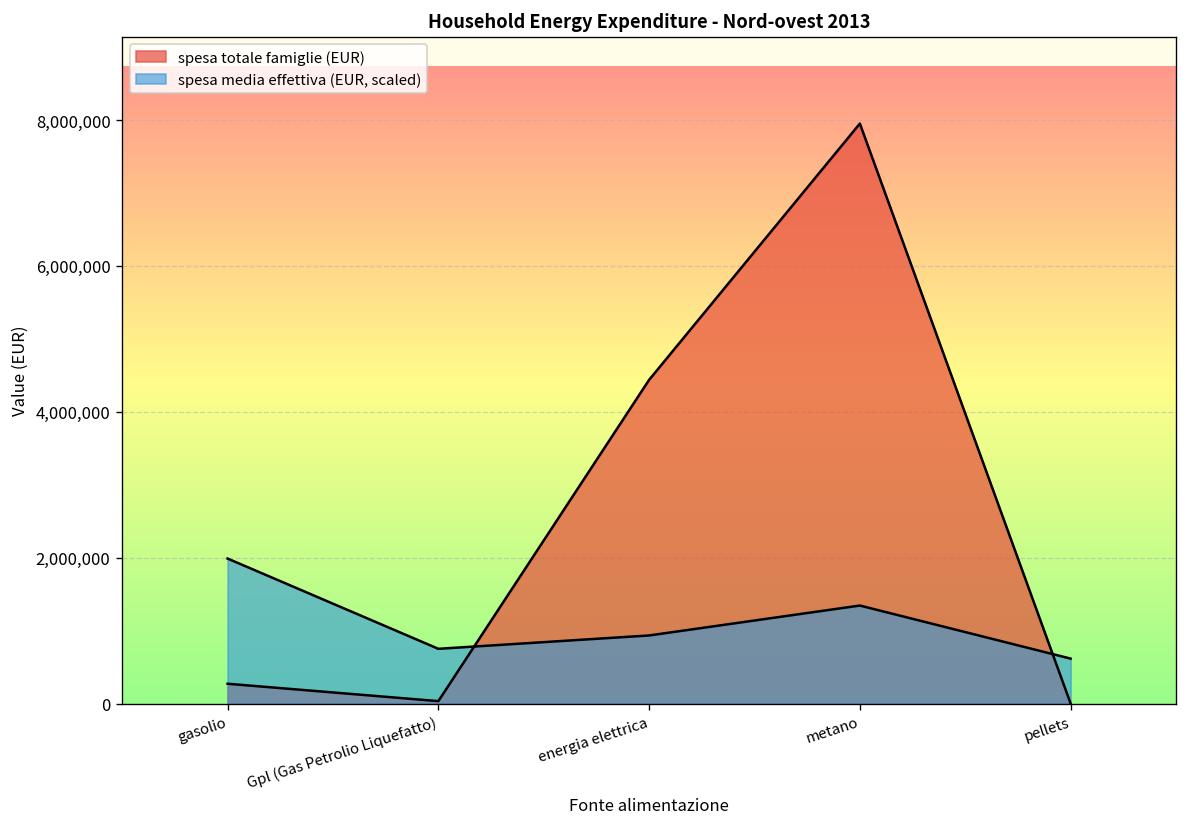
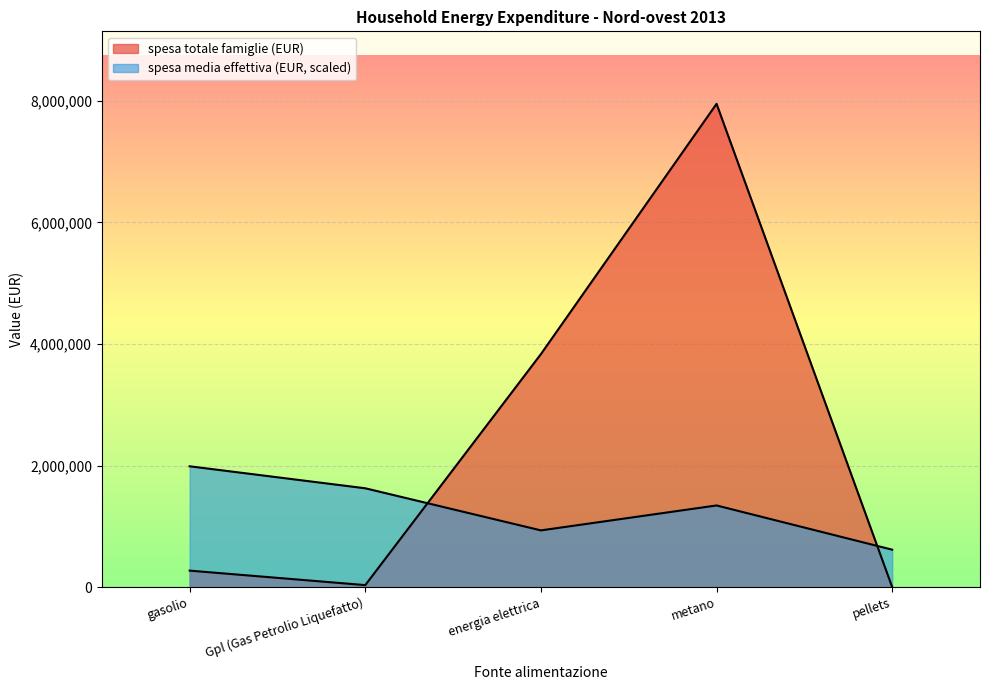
spesa media effettiva (EUR, scaled), Gpl (Gas Petrolio Liquefatto): 800,000 -> 1,600,000
spesa totale famiglie (EUR), energia elettrica: 4,400,000 -> 3,800,000
